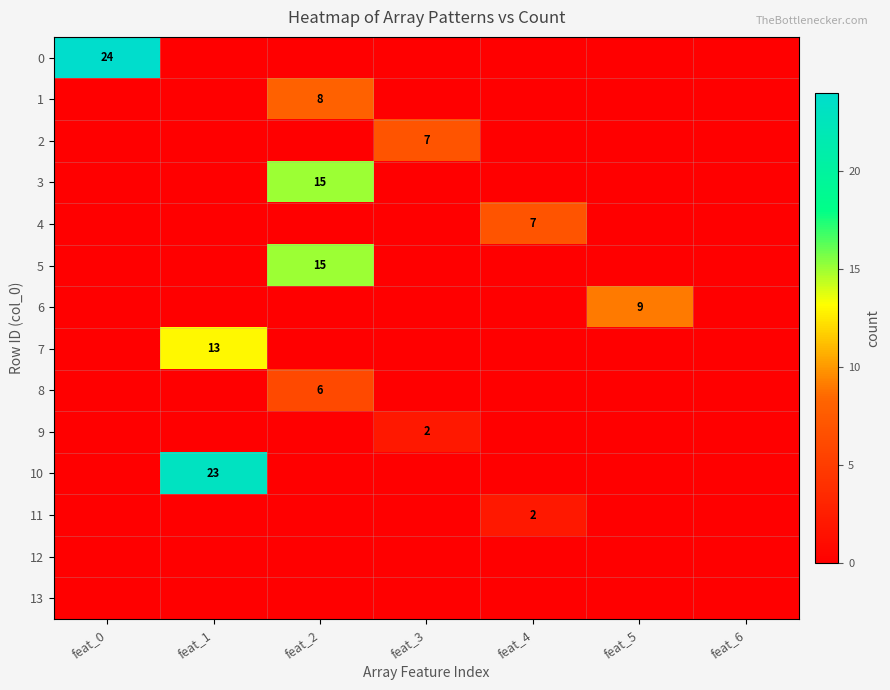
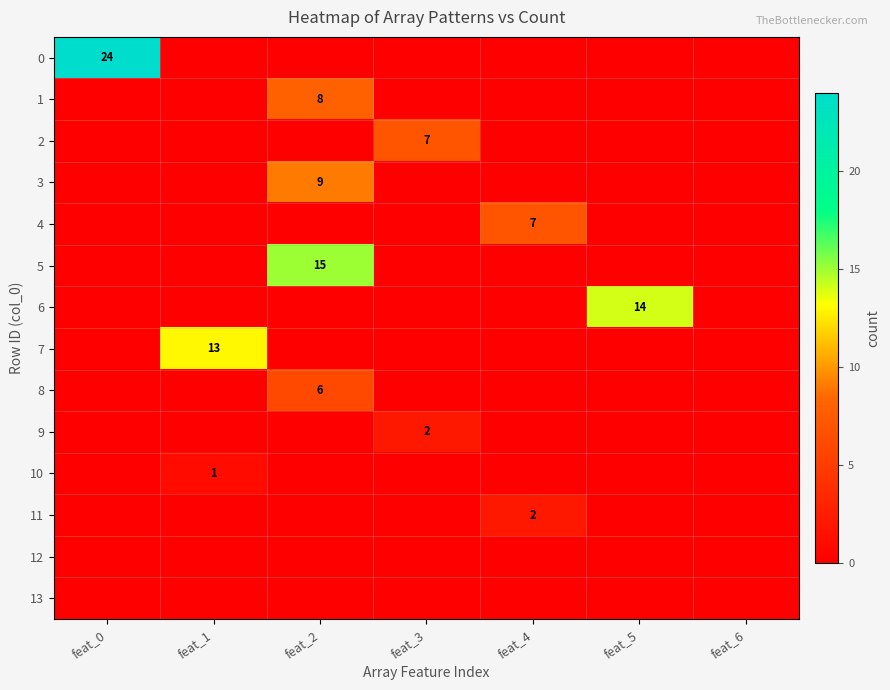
3, feat_2: 15 -> 9
6, feat_5: 9 -> 14
10, feat_1: 23 -> 1
